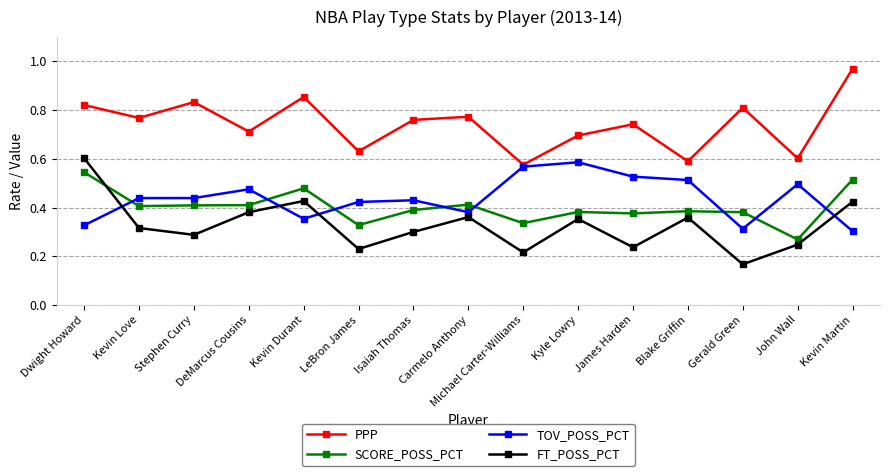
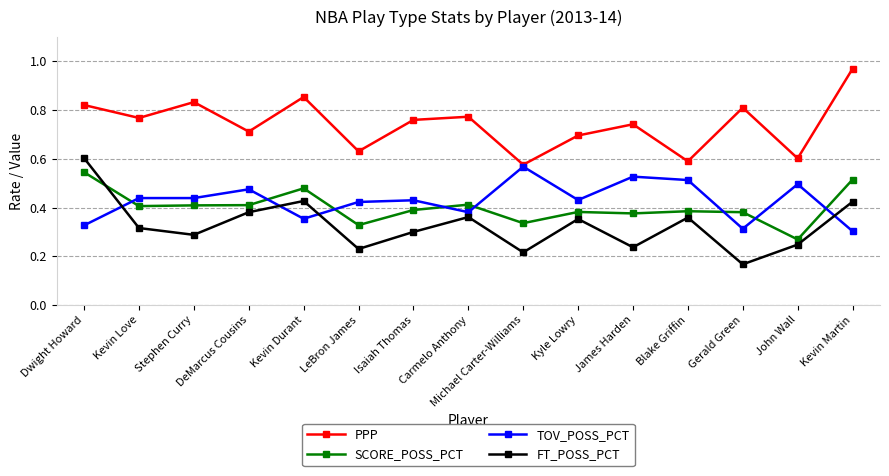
TOV_POSS_PCT, Kyle Lowry: 0.59 -> 0.43
